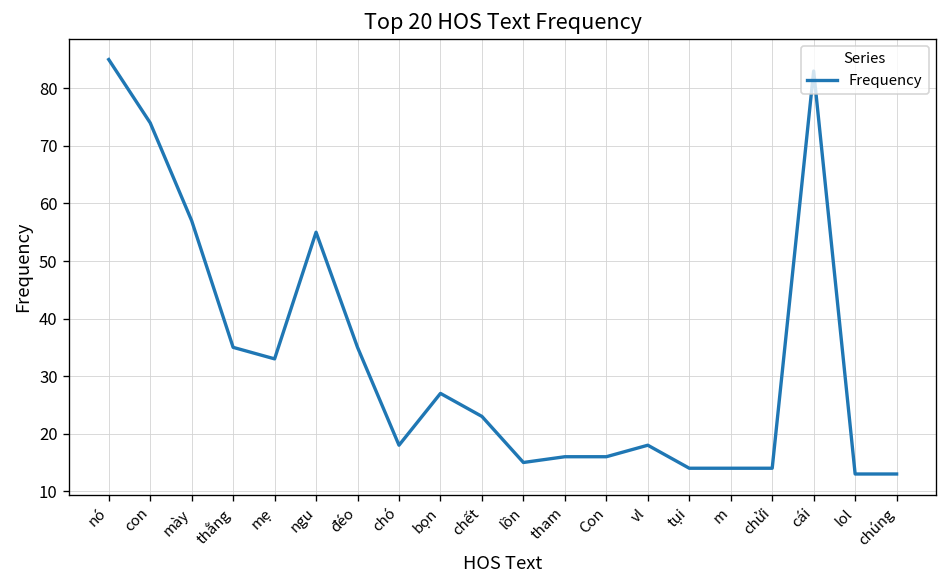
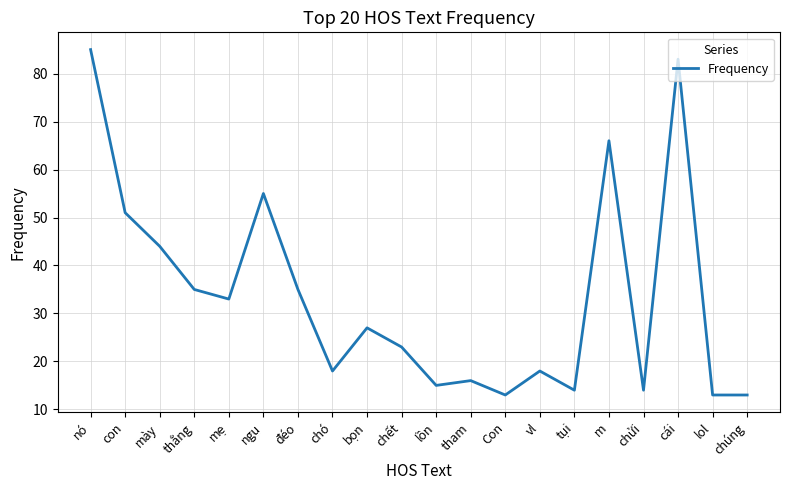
con: 74 -> 51
mày: 57 -> 44
Con: 16 -> 13
m: 14 -> 66
